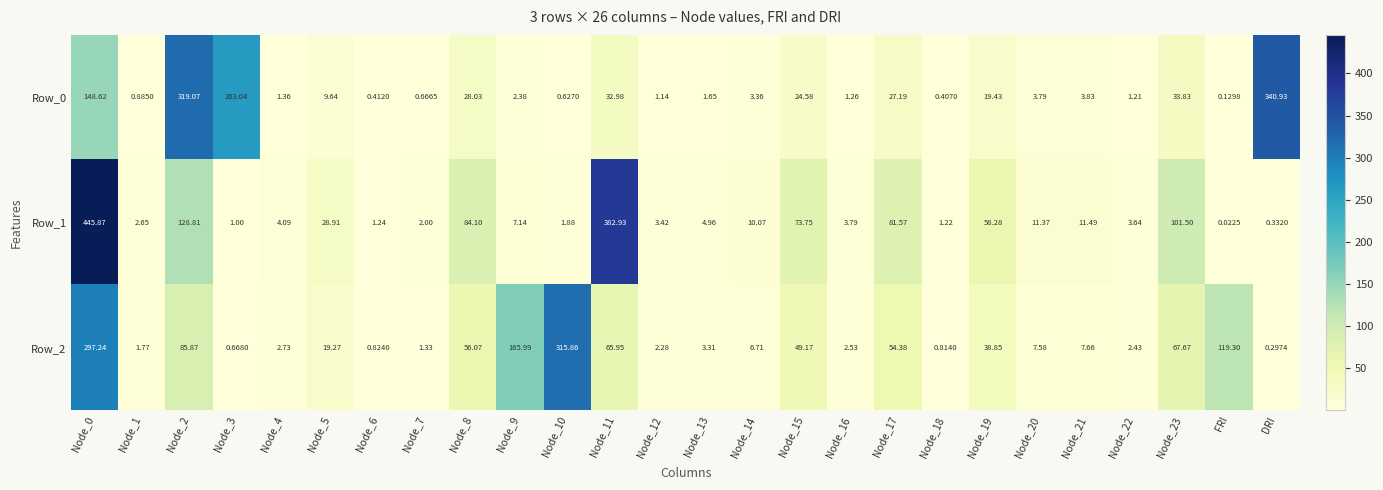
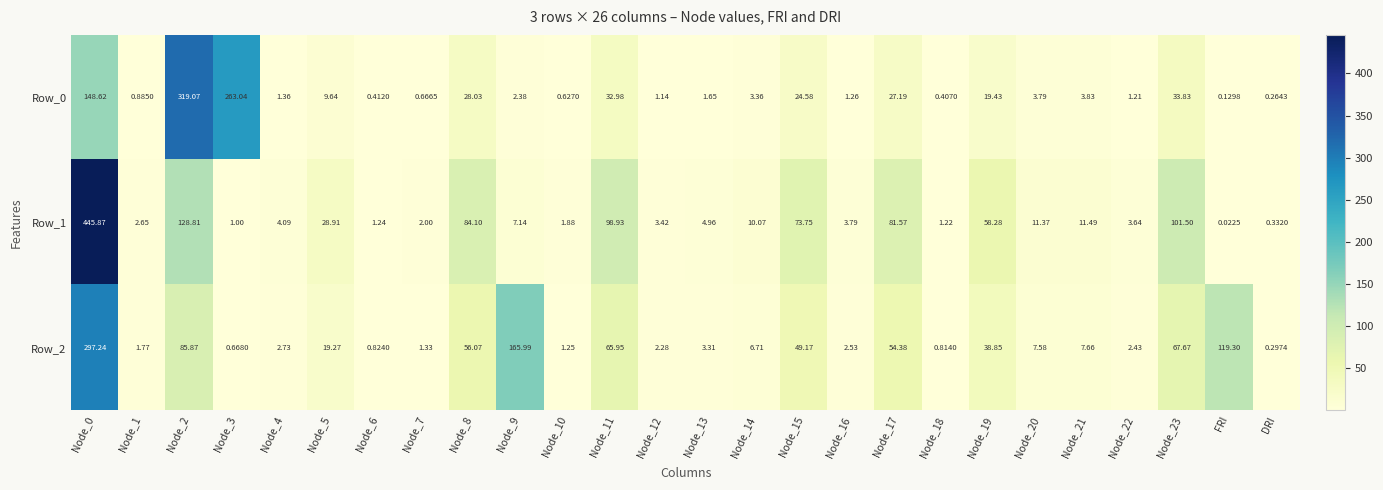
Row_0, DRI: 340.93 -> 0.2643
Row_1, Node_11: 382.93 -> 98.93
Row_2, Node_10: 315.86 -> 1.25
